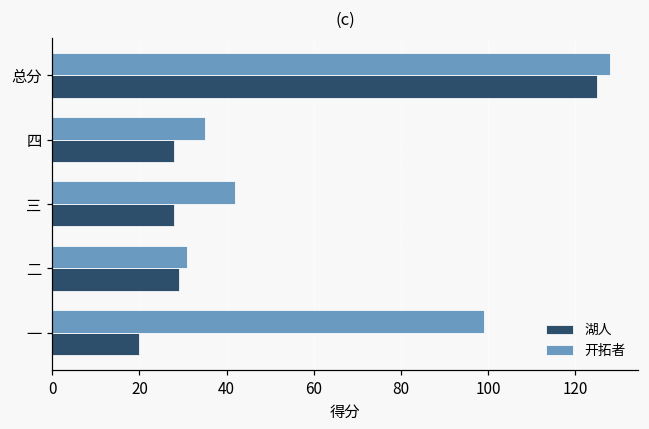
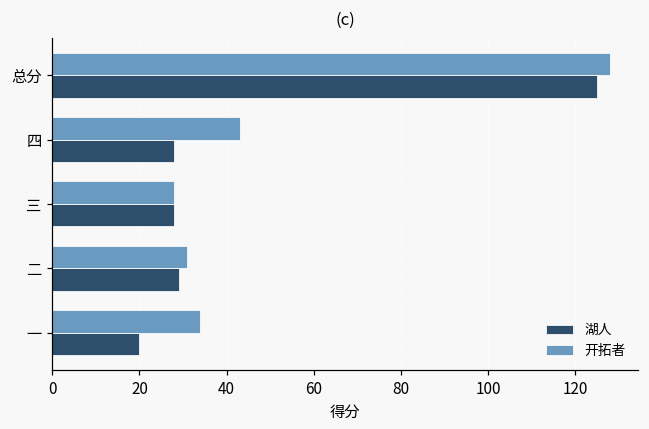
开拓者, 四: 35 -> 43
开拓者, 三: 42 -> 28
开拓者, 一: 99 -> 34
